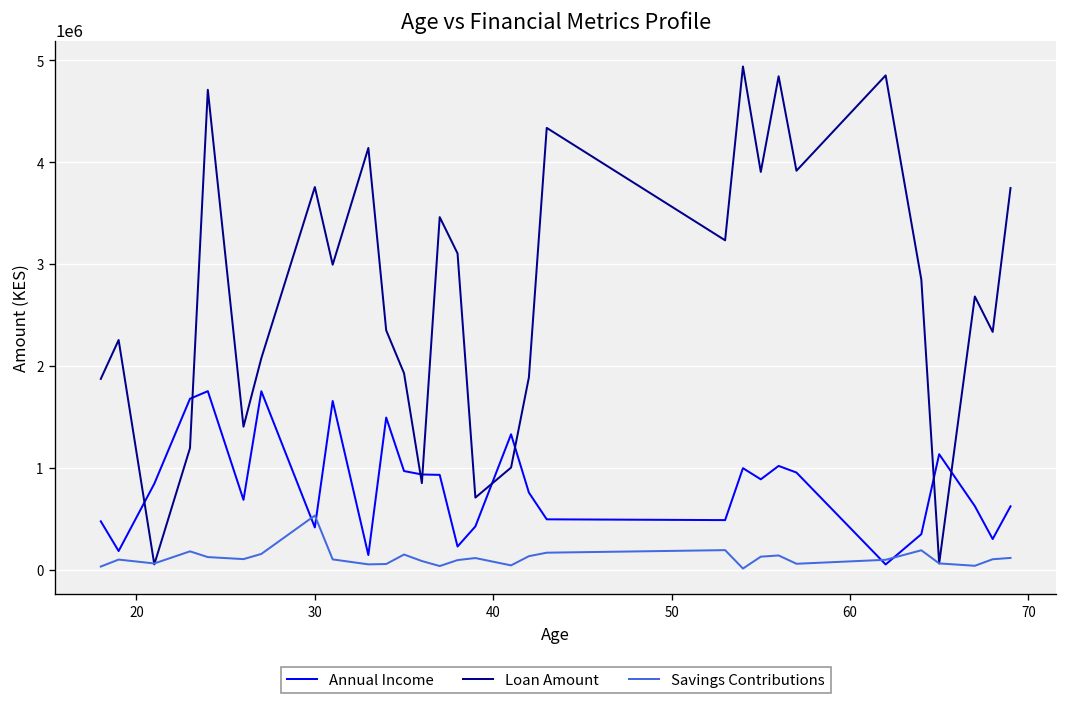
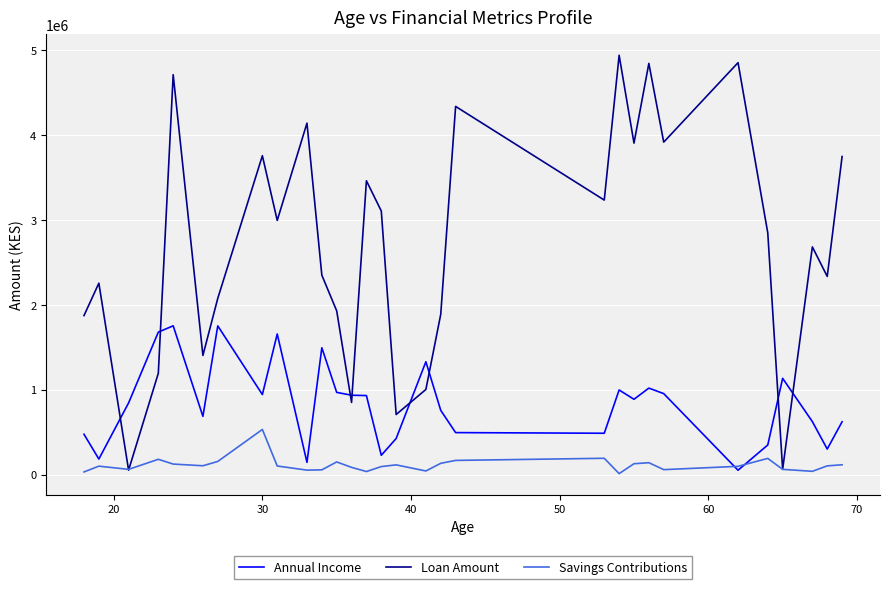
Annual Income, 30: 400000 -> 900000
